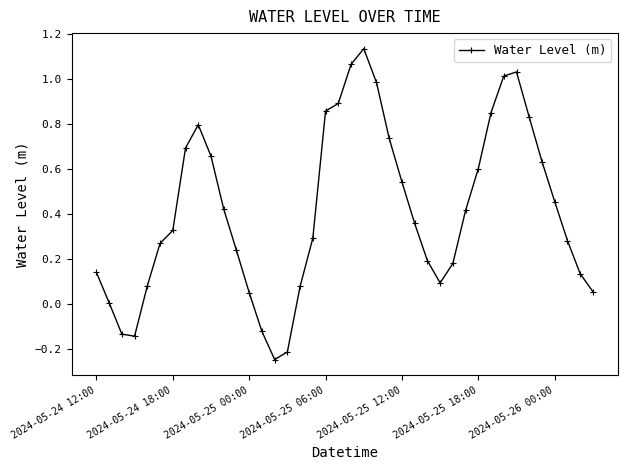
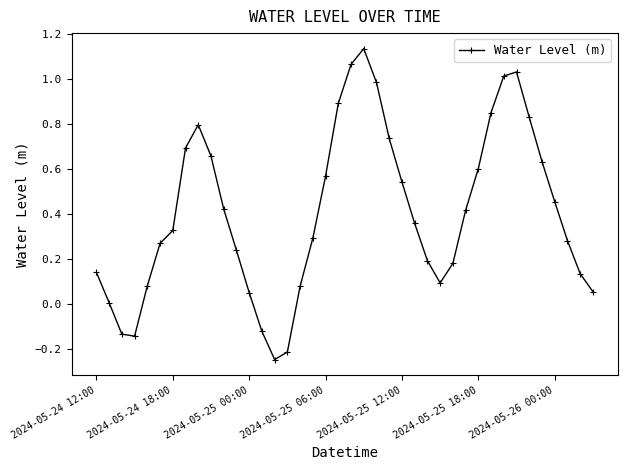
2024-05-25 06:00: 0.86 -> 0.57
